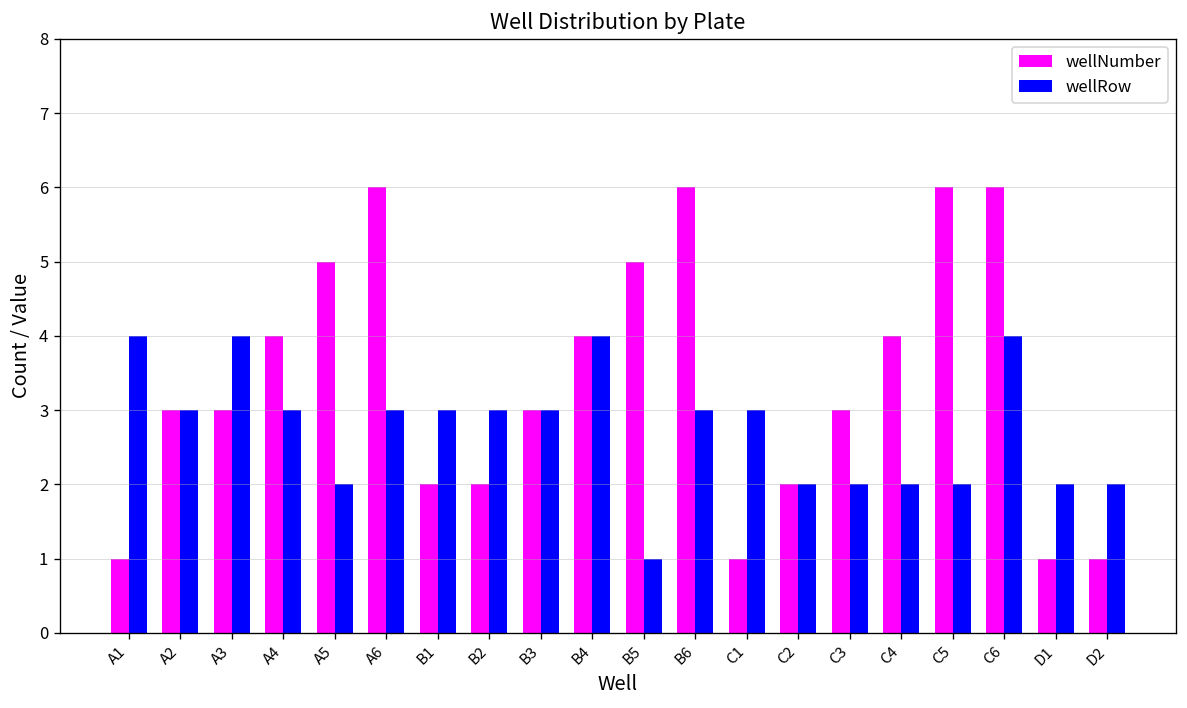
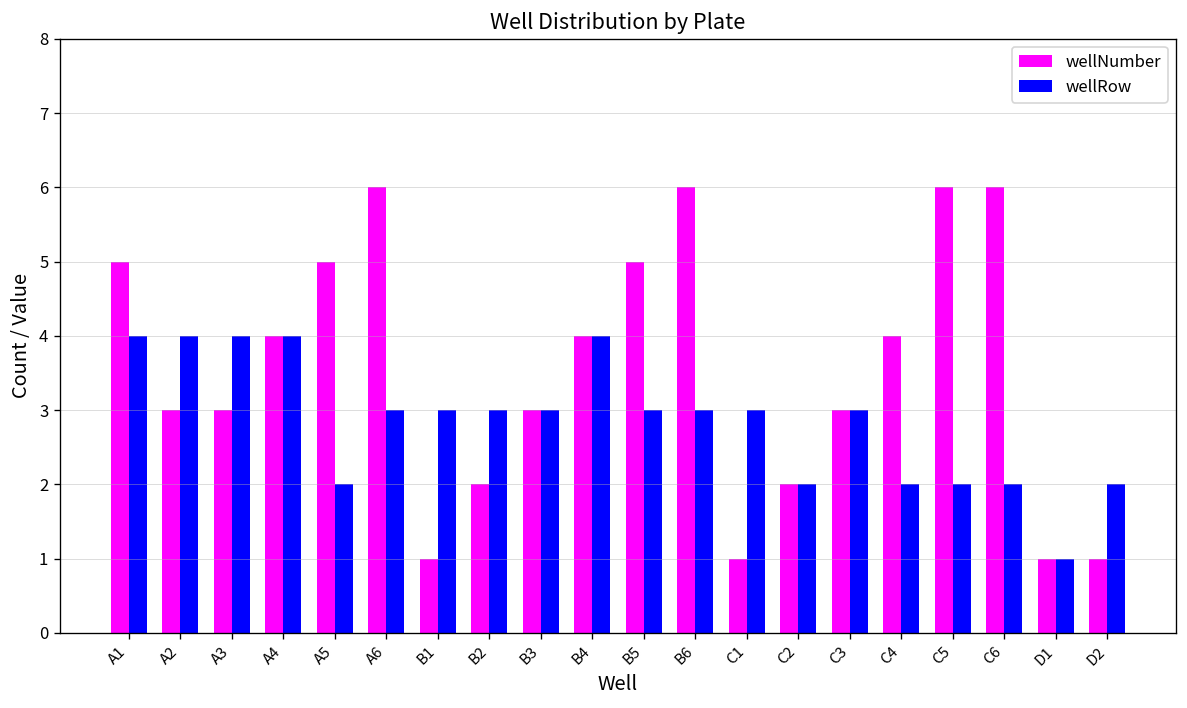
wellNumber, A1: 1 -> 5
wellRow, A2: 3 -> 4
wellRow, A4: 3 -> 4
wellNumber, B1: 2 -> 1
wellRow, B5: 1 -> 3
wellRow, C3: 2 -> 3
wellRow, C6: 4 -> 2
wellRow, D1: 2 -> 1
